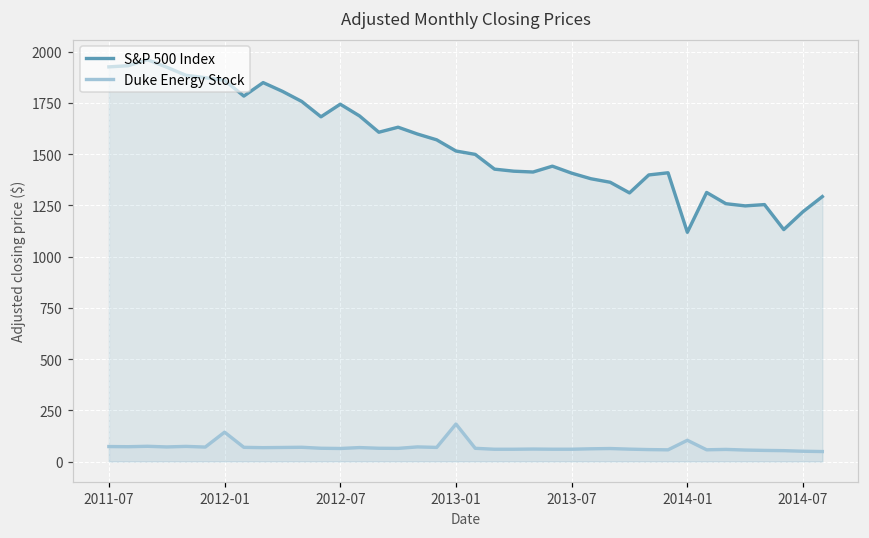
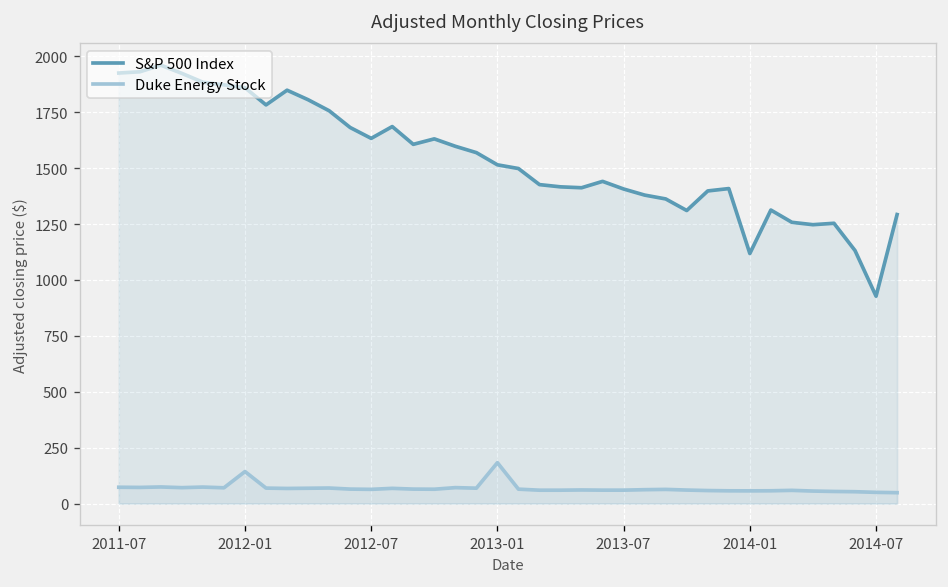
S&P 500 Index, 2012-07: 1740 -> 1630
Duke Energy Stock, 2014-01: 100 -> 60
S&P 500 Index, 2014-07: 1220 -> 930
